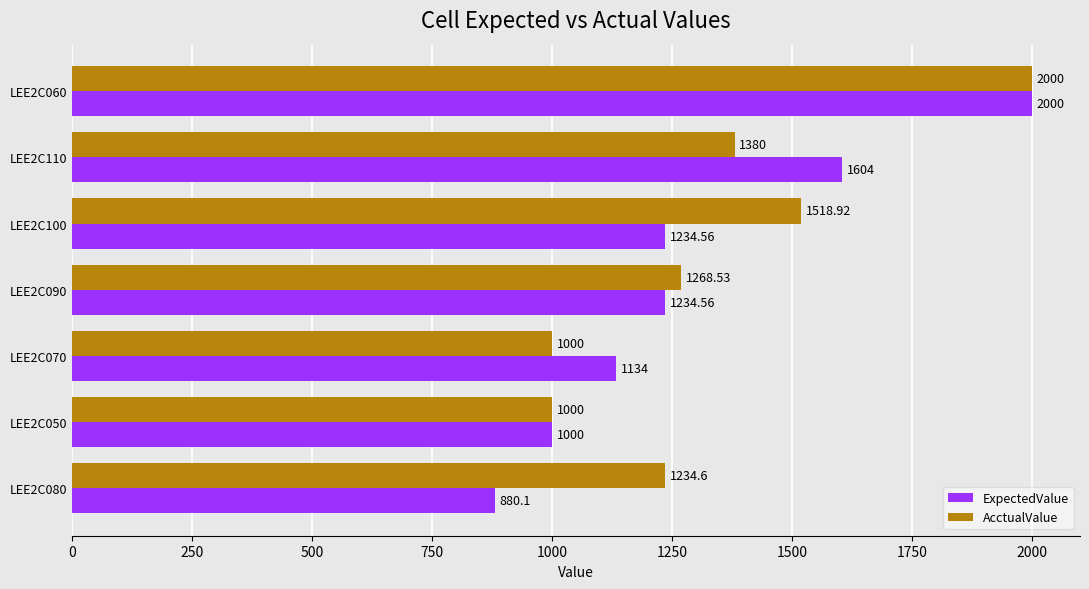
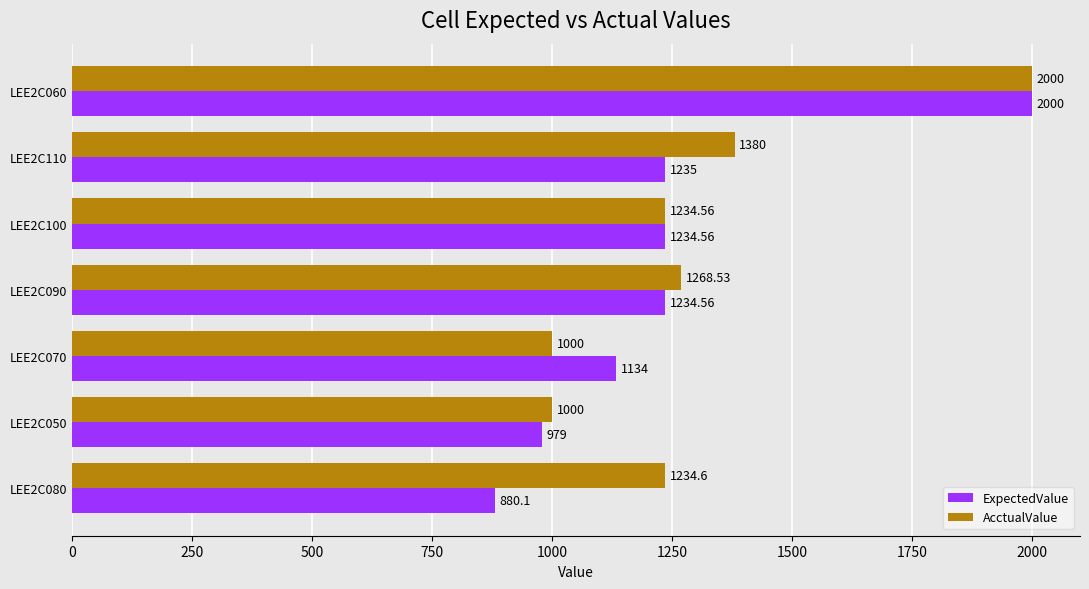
ExpectedValue, LEE2C110: 1604 -> 1235
AcctualValue, LEE2C100: 1518.92 -> 1234.56
ExpectedValue, LEE2C050: 1000 -> 979
